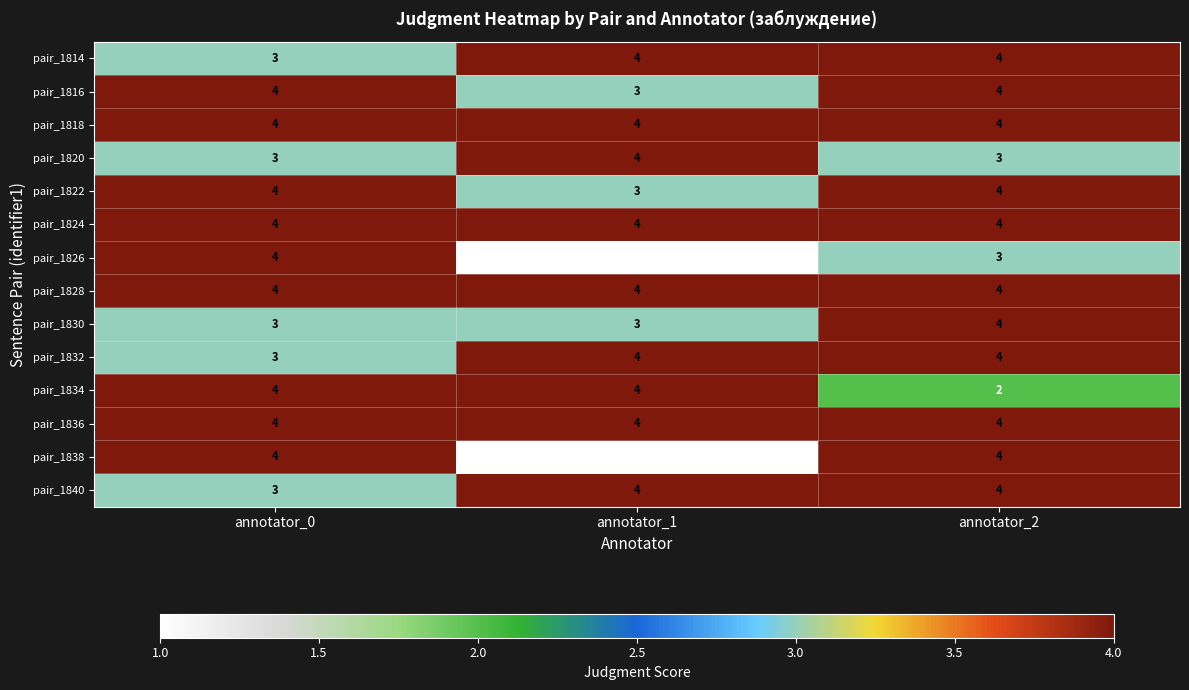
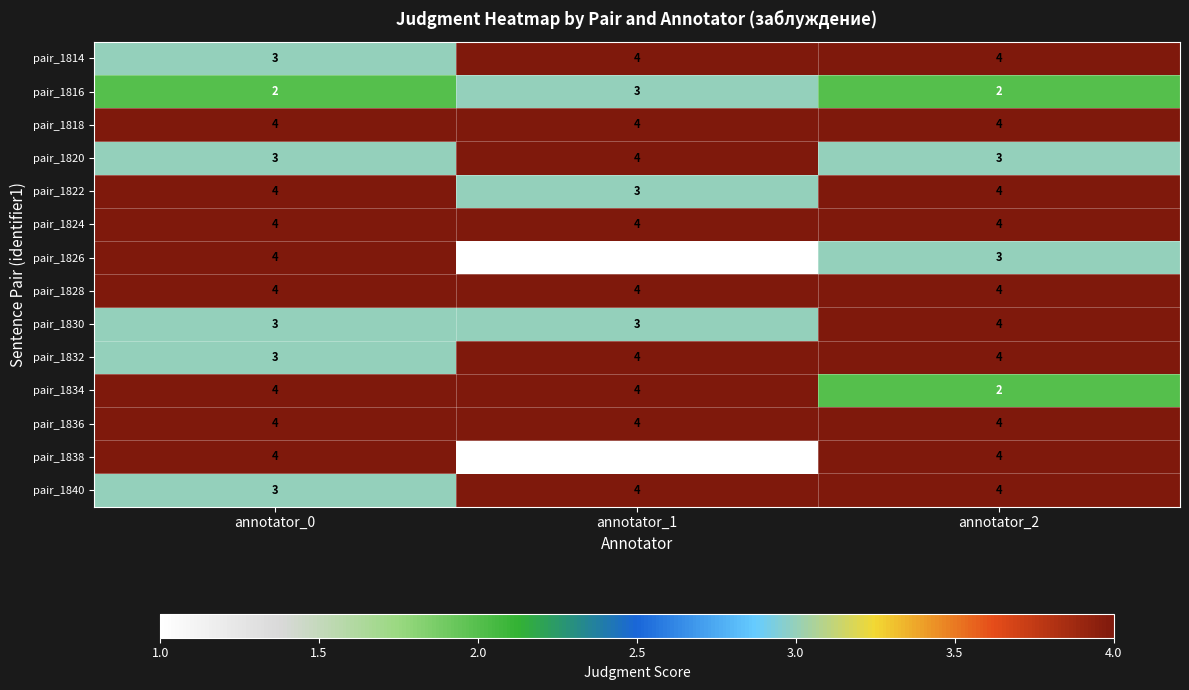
pair_1816, annotator_0: 4 -> 2
pair_1816, annotator_2: 4 -> 2
